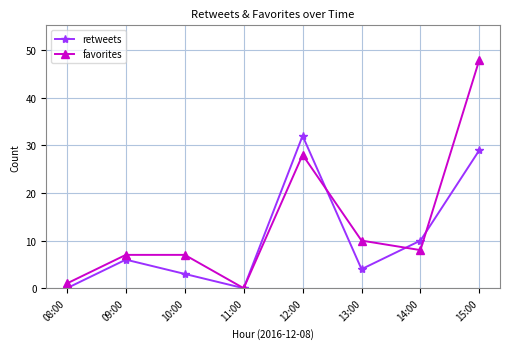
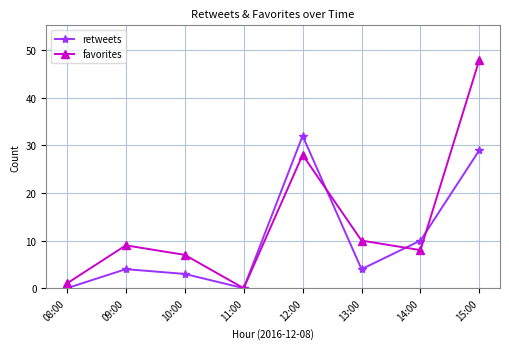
retweets, 09:00: 6 -> 4
favorites, 09:00: 7 -> 9
